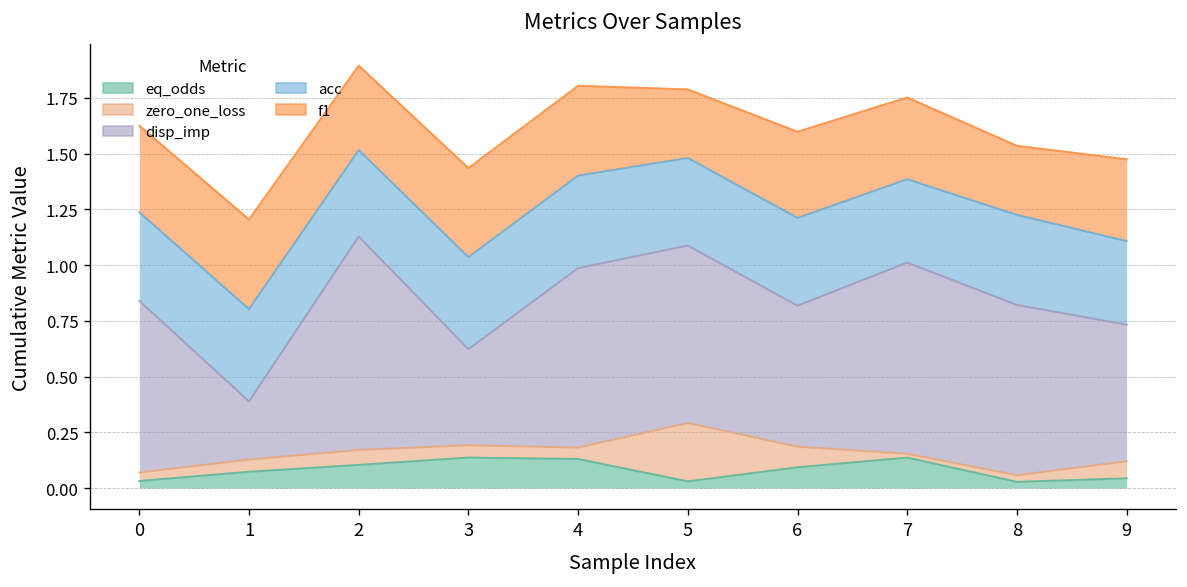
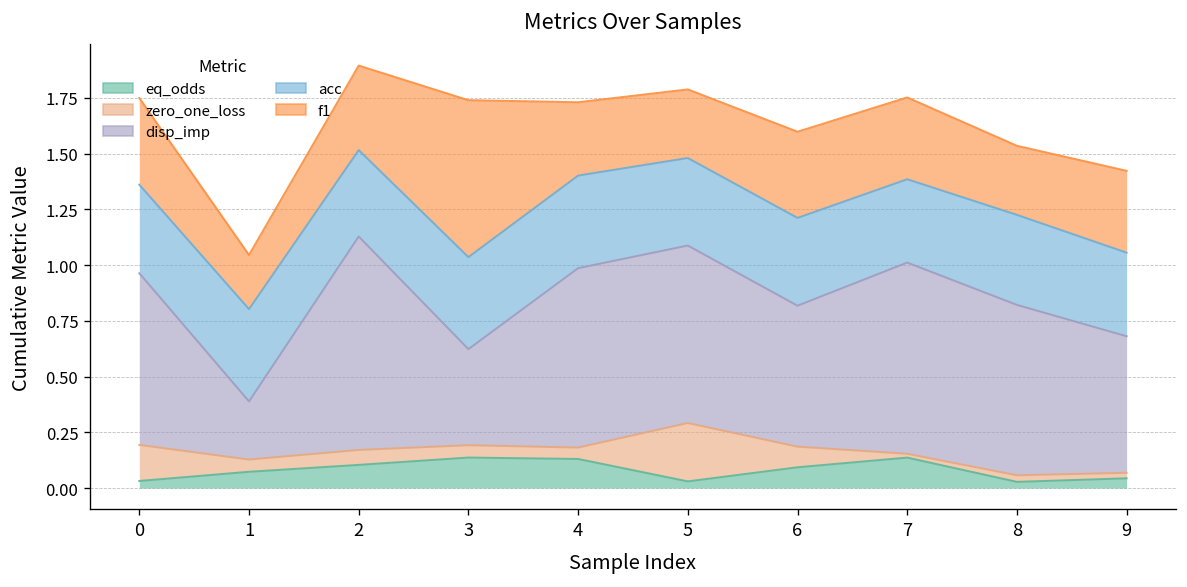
zero_one_loss, 0: 0.04 -> 0.16
f1, 1: 0.40 -> 0.24
f1, 3: 0.40 -> 0.70
f1, 4: 0.40 -> 0.33
zero_one_loss, 9: 0.08 -> 0.02
